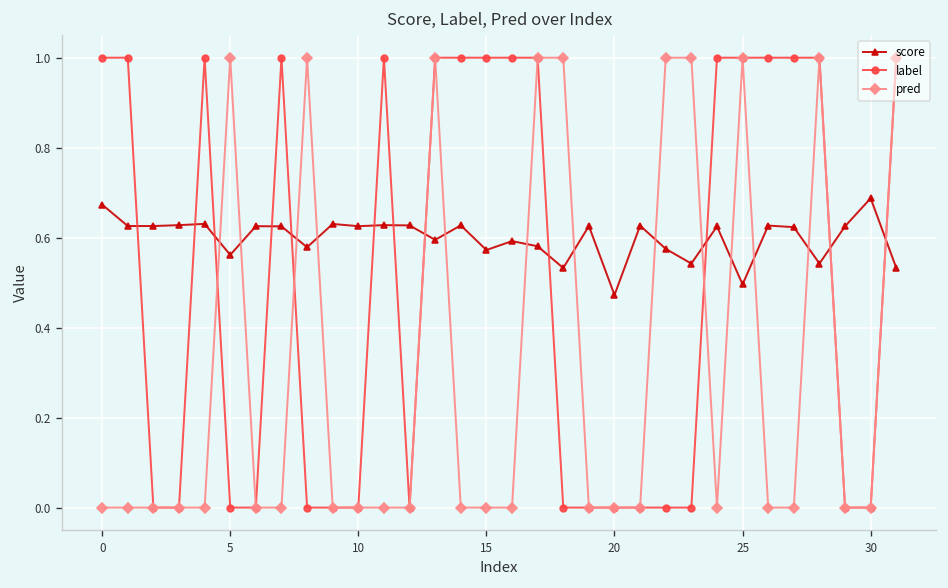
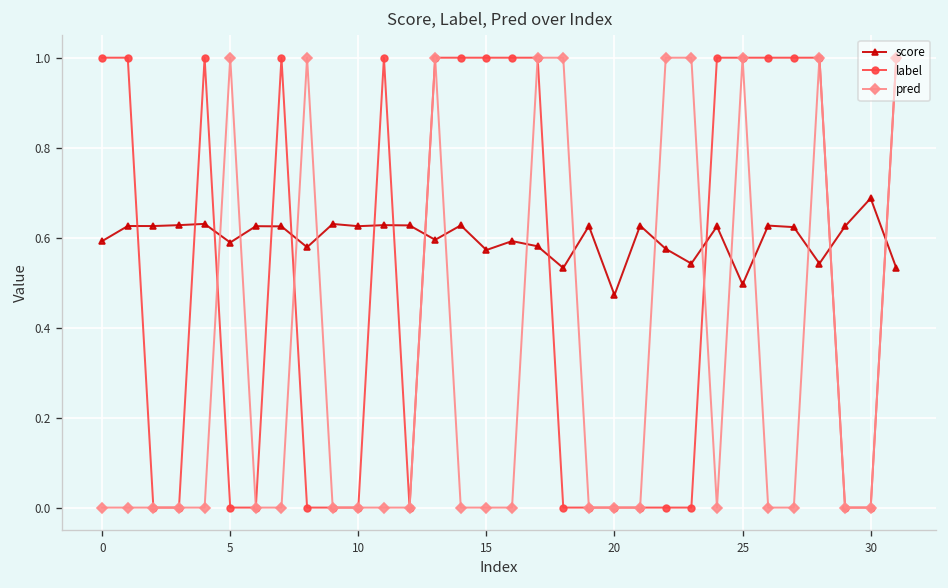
score, 0: 0.67 -> 0.59
score, 5: 0.56 -> 0.59
